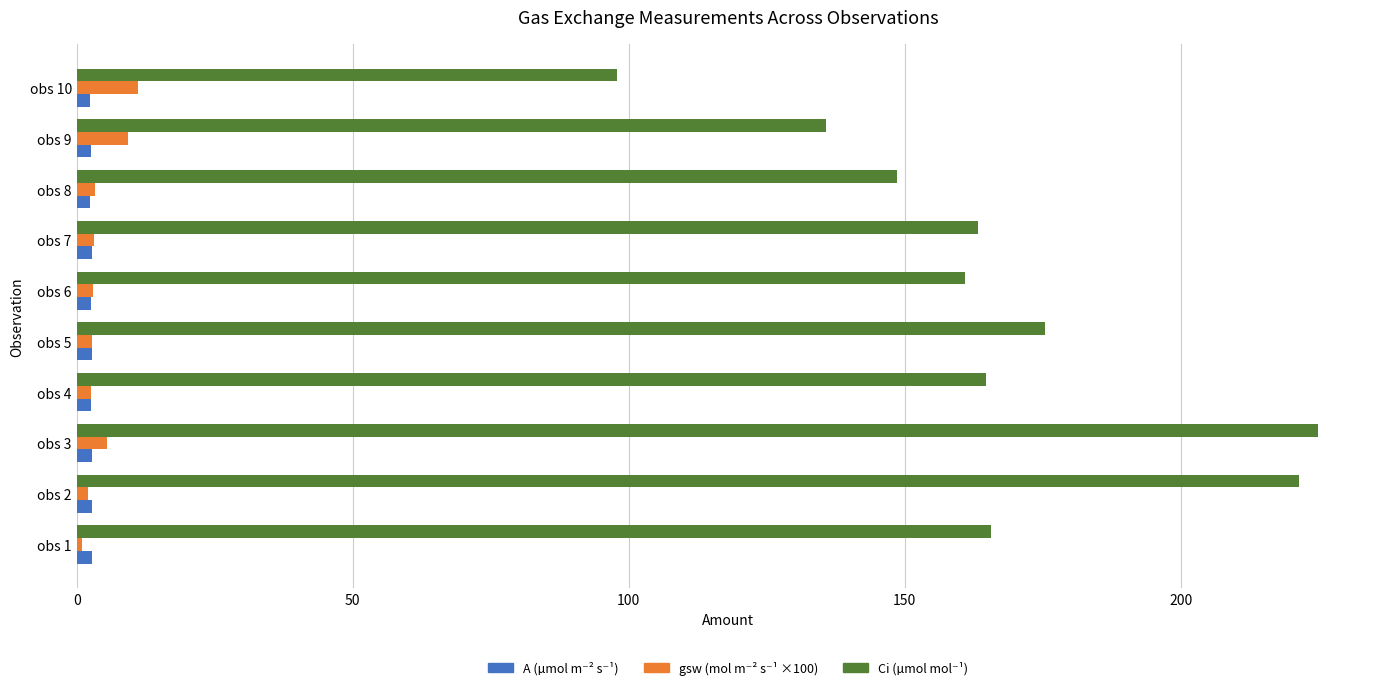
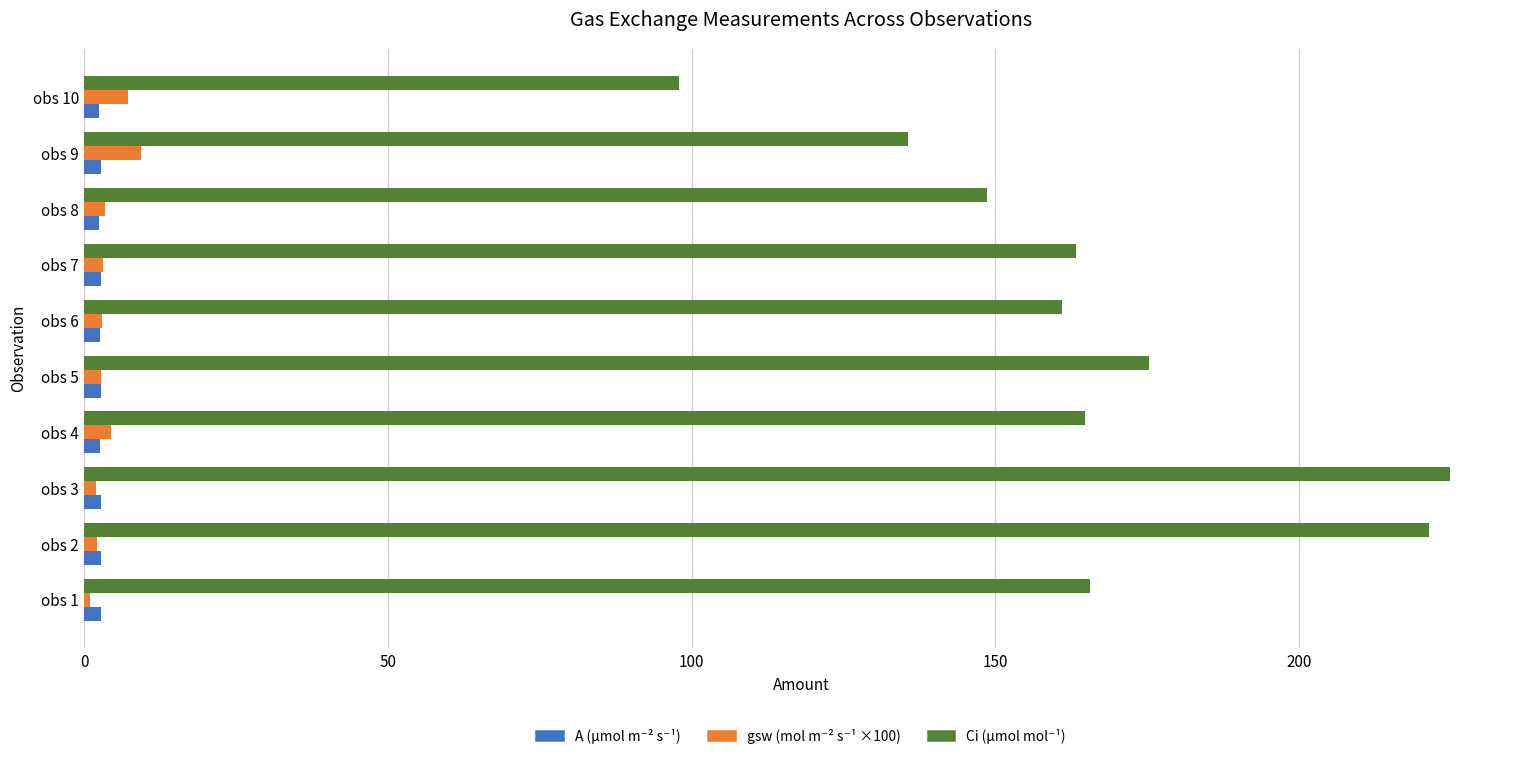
gsw (mol m⁻² s⁻¹ ×100), obs 10: 11 -> 7
gsw (mol m⁻² s⁻¹ ×100), obs 4: 3 -> 4
gsw (mol m⁻² s⁻¹ ×100), obs 3: 6 -> 2
